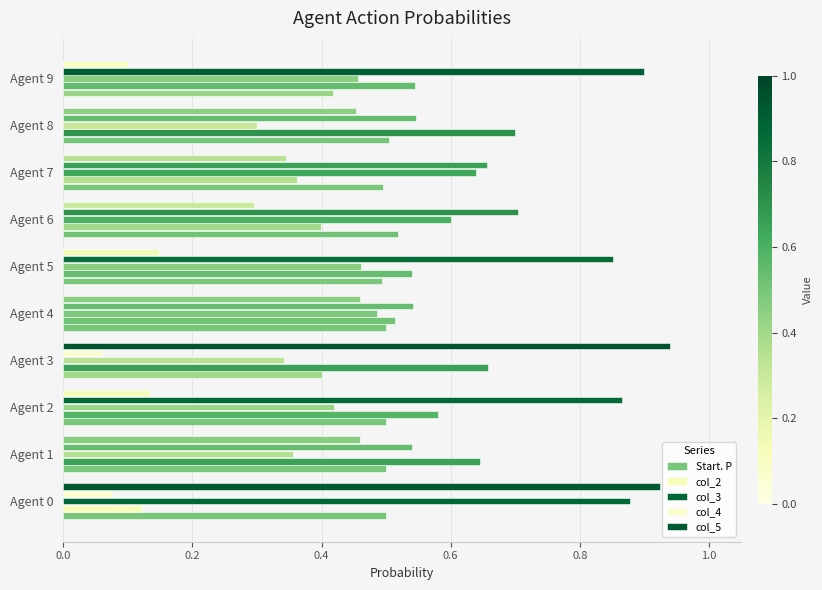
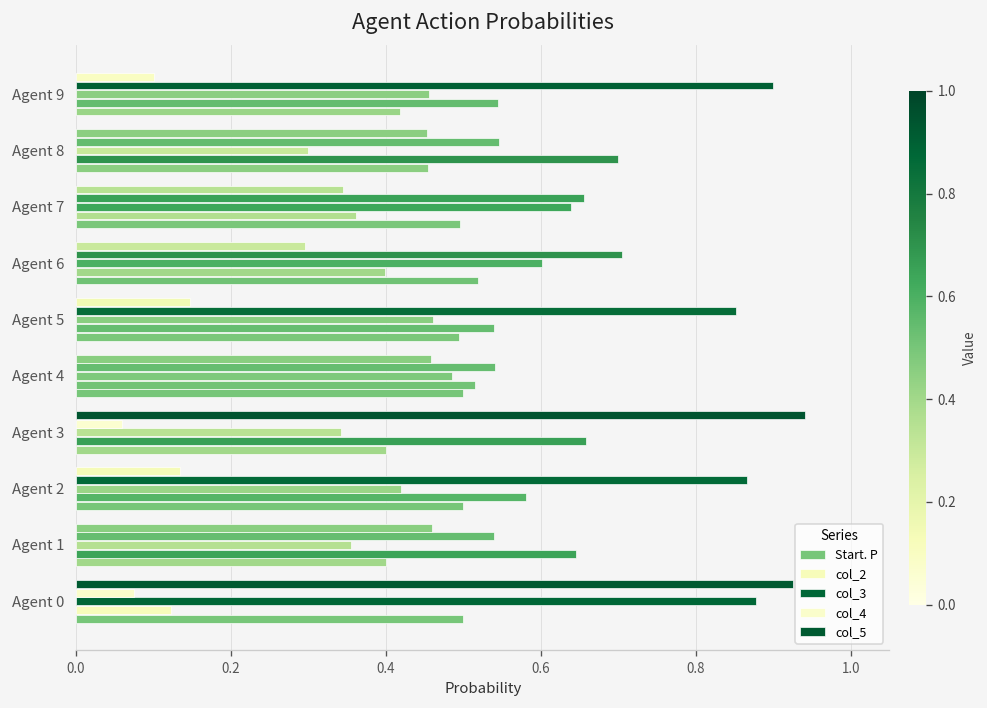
Start. P, Agent 8: 0.50 -> 0.45
Start. P, Agent 1: 0.5 -> 0.4
